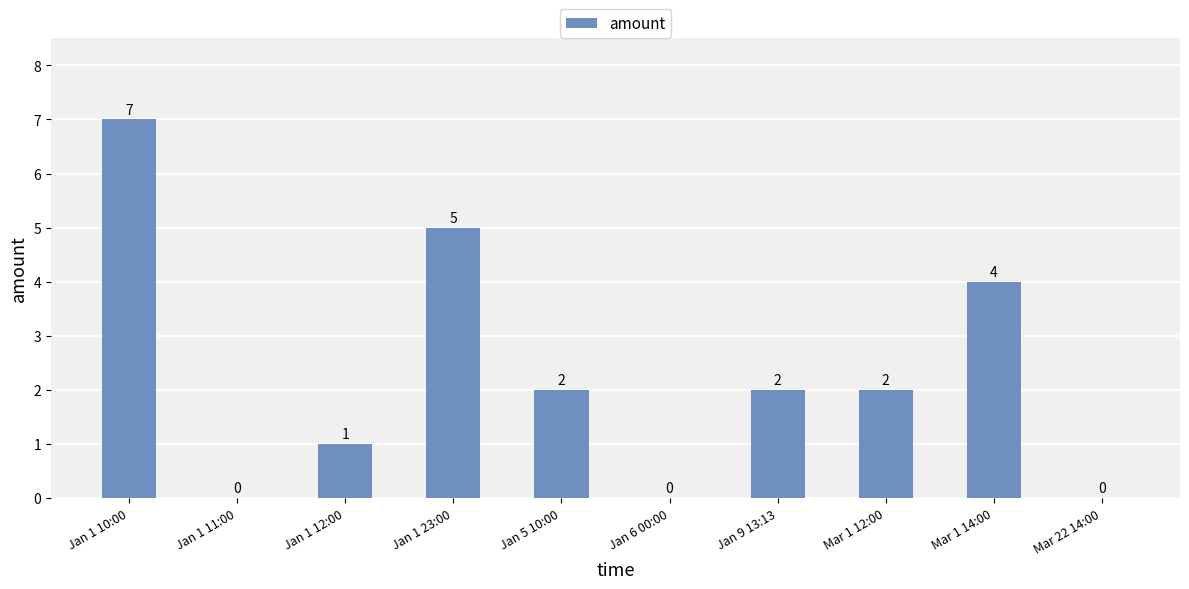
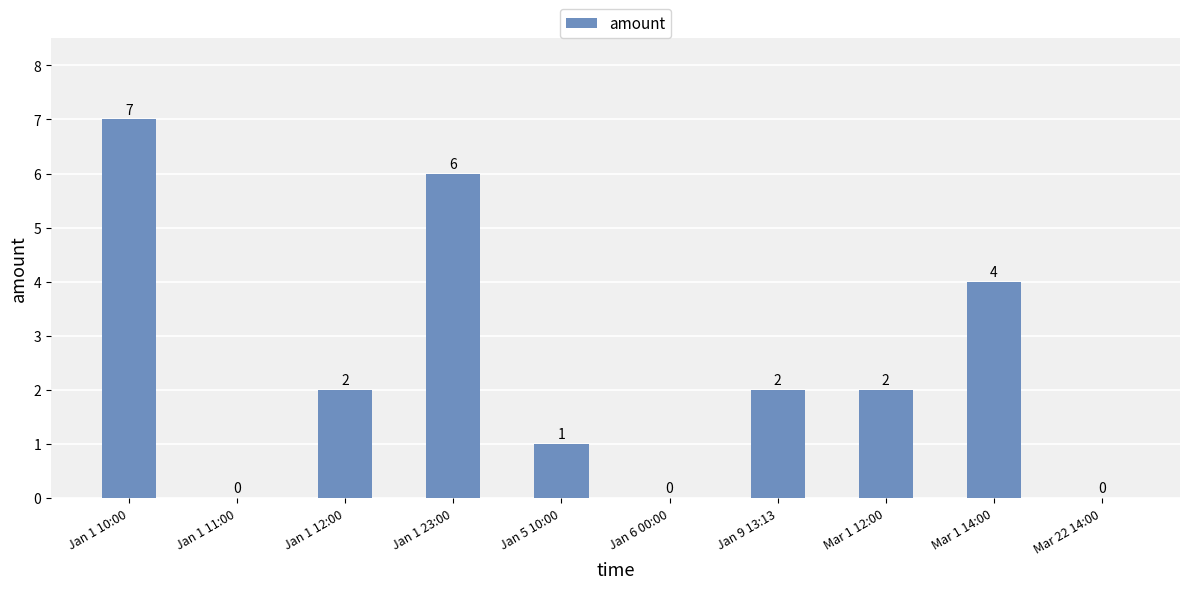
Jan 1 12:00: 1 -> 2
Jan 1 23:00: 5 -> 6
Jan 5 10:00: 2 -> 1
